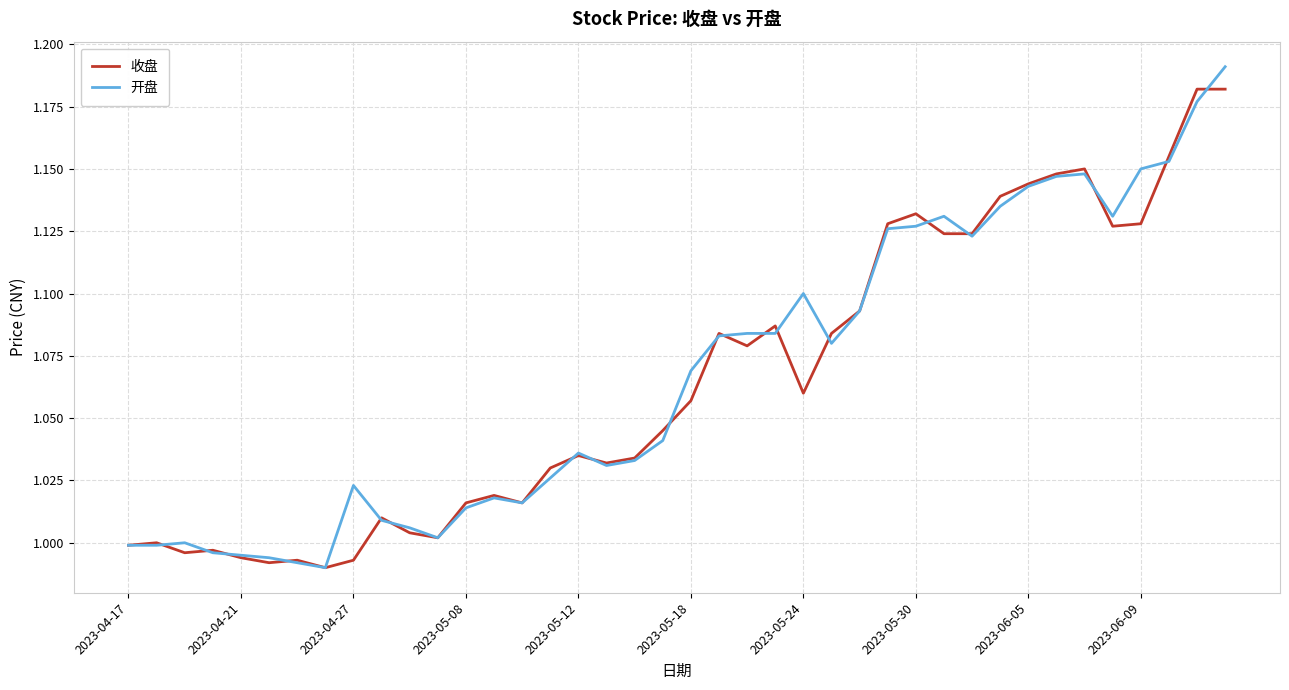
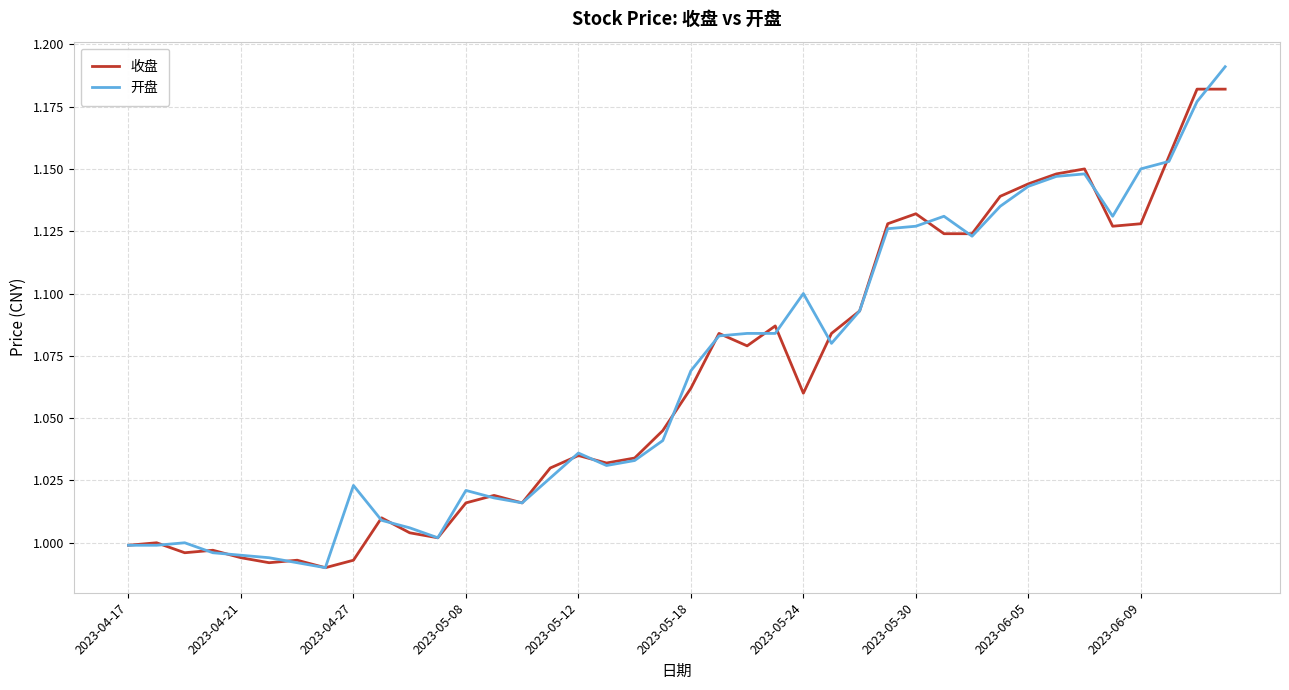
开盘, 2023-05-08: 1.014 -> 1.021
收盘, 2023-05-18: 1.057 -> 1.062
